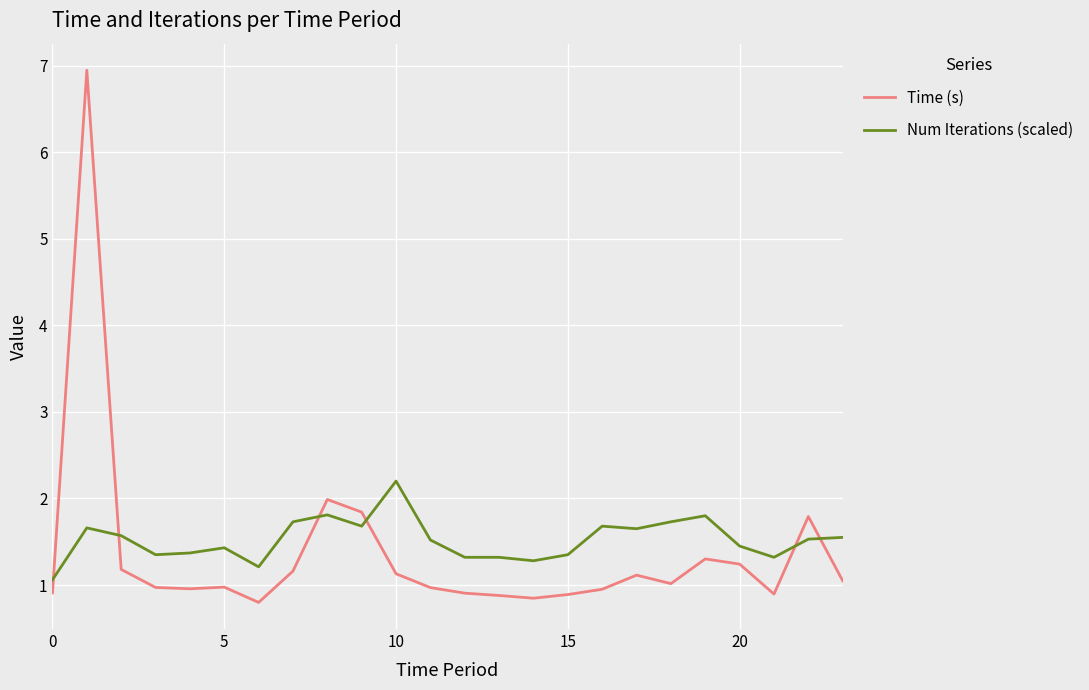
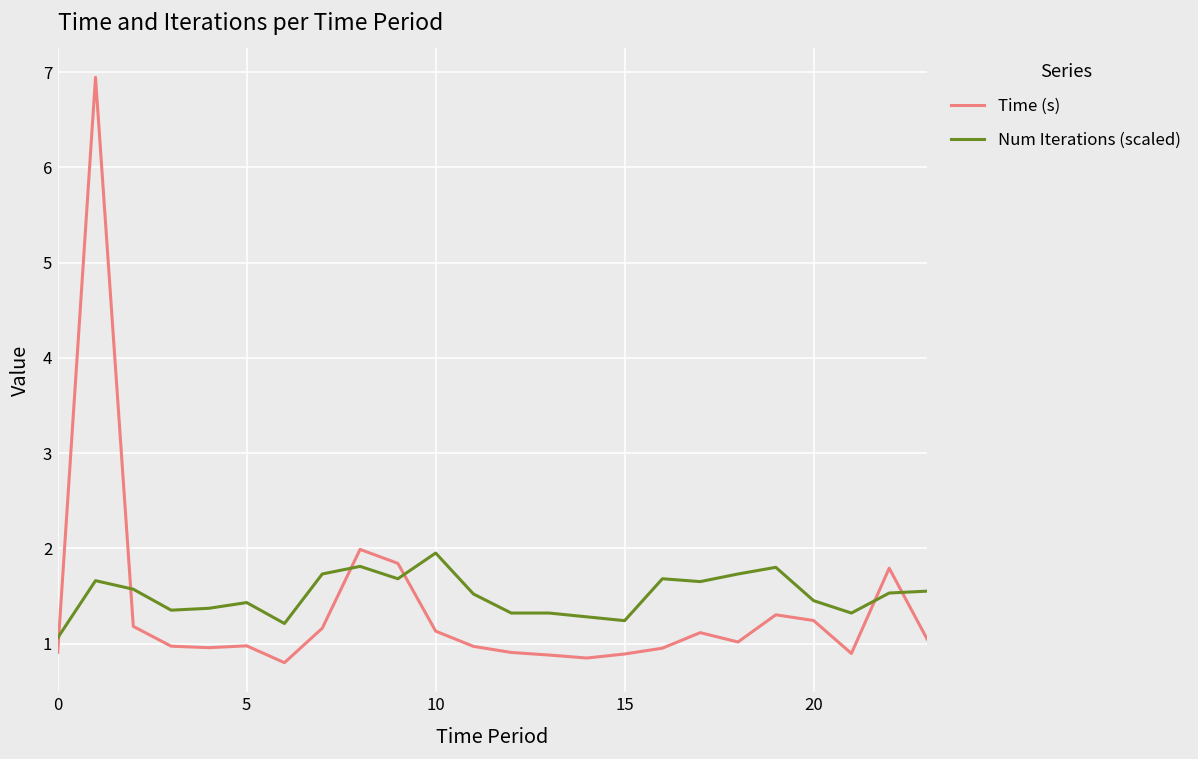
Num Iterations (scaled), 10: 2.2 -> 2.0
Num Iterations (scaled), 15: 1.4 -> 1.2
